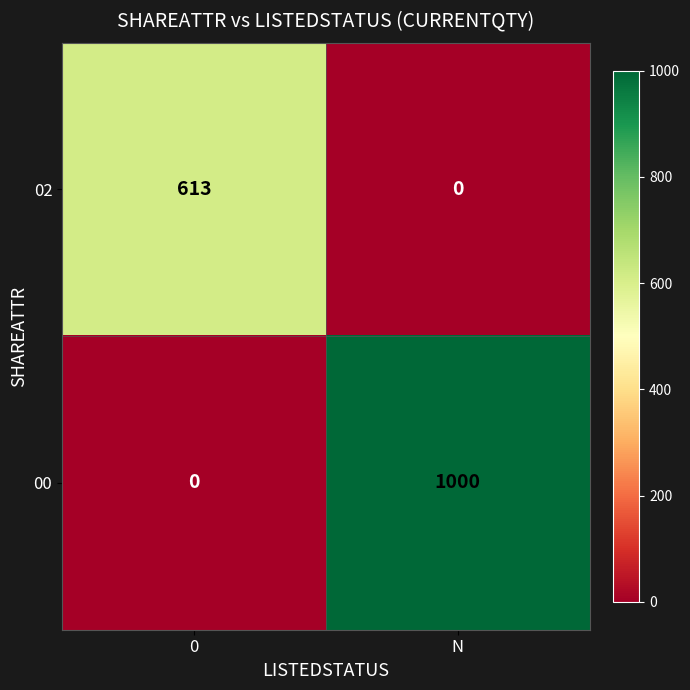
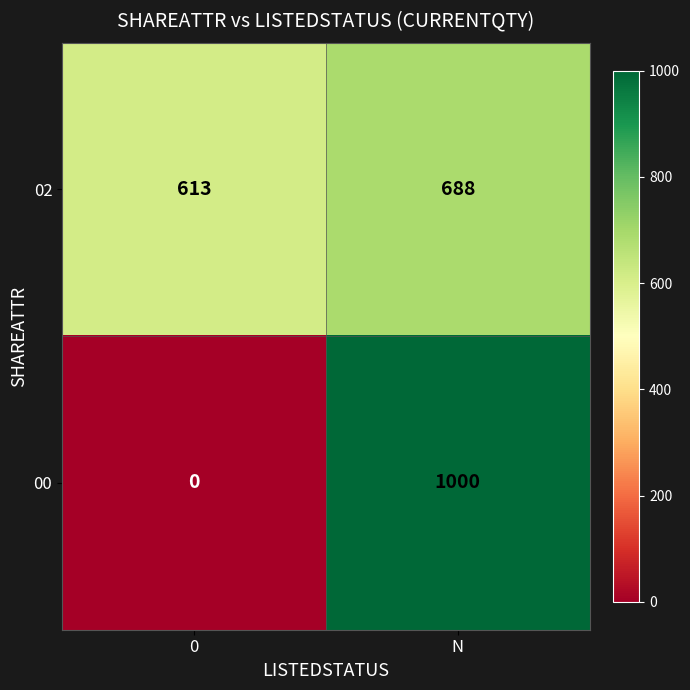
02, N: 0 -> 688
